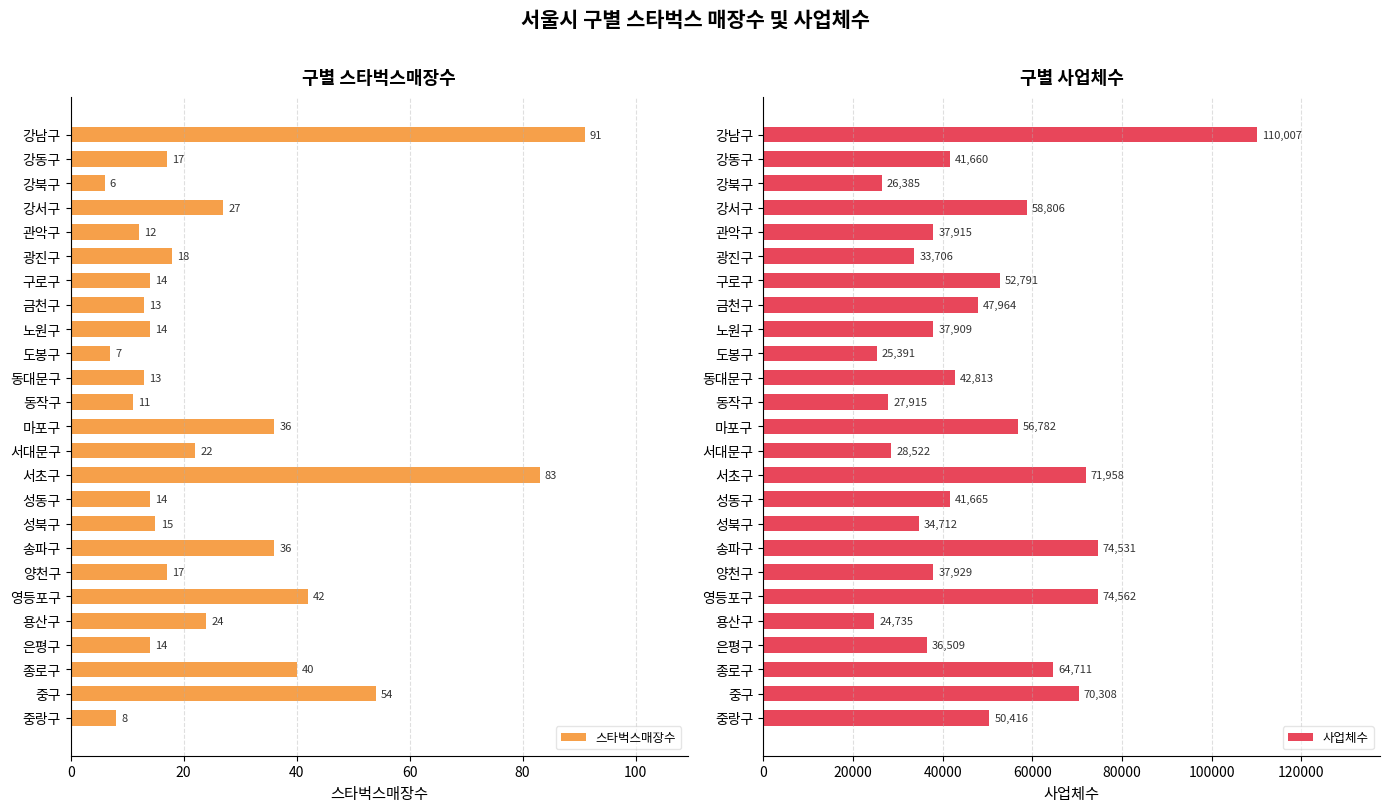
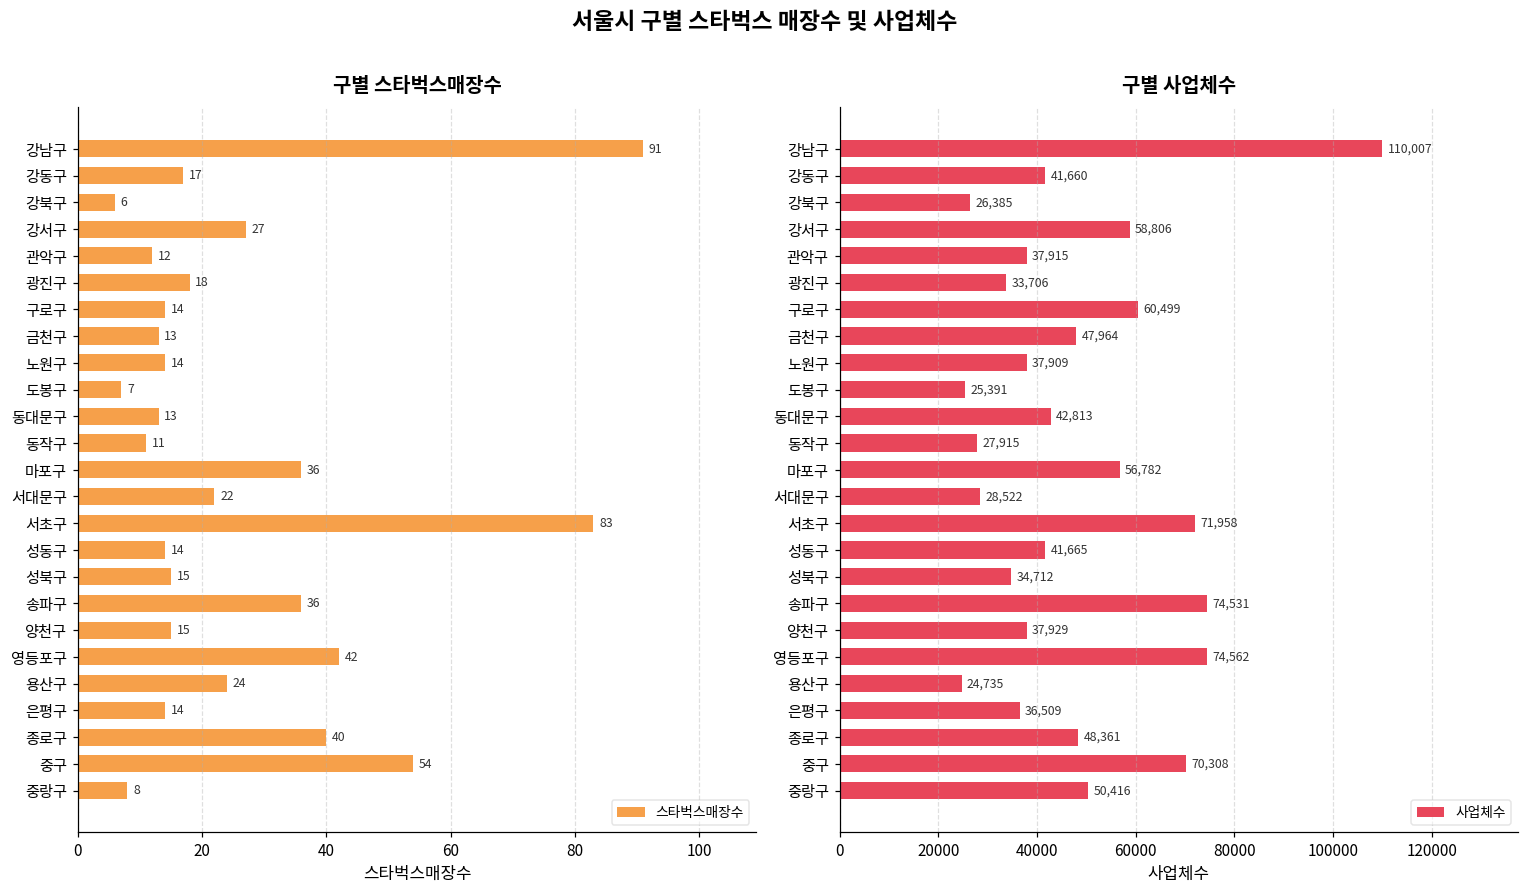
구별 스타벅스매장수, 양천구: 17 -> 15
구별 사업체수, 구로구: 52,791 -> 60,499
구별 사업체수, 종로구: 64,711 -> 48,361
